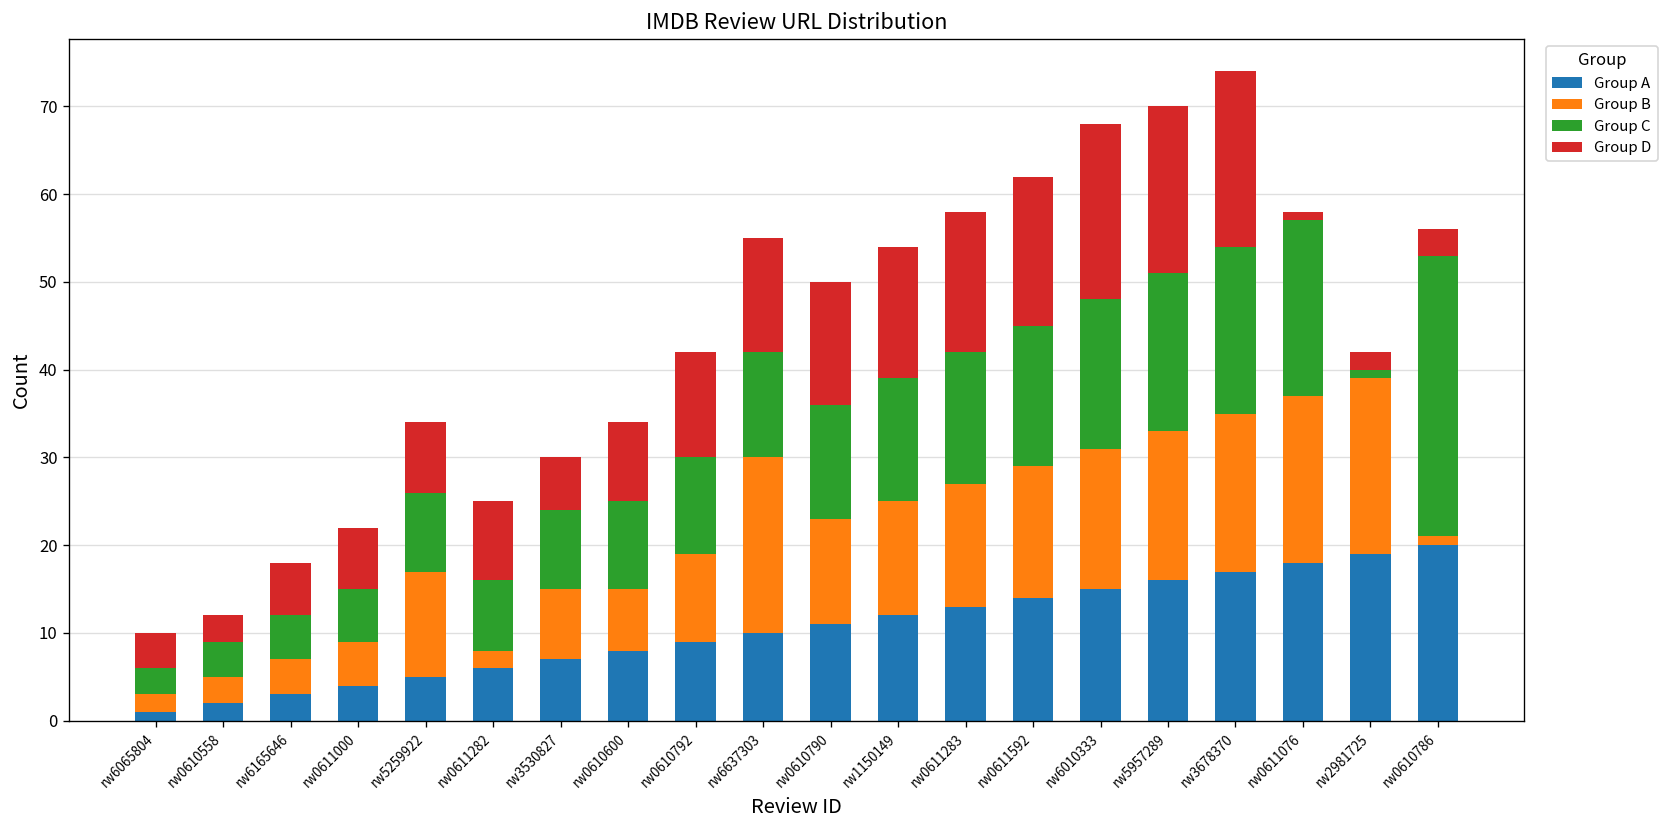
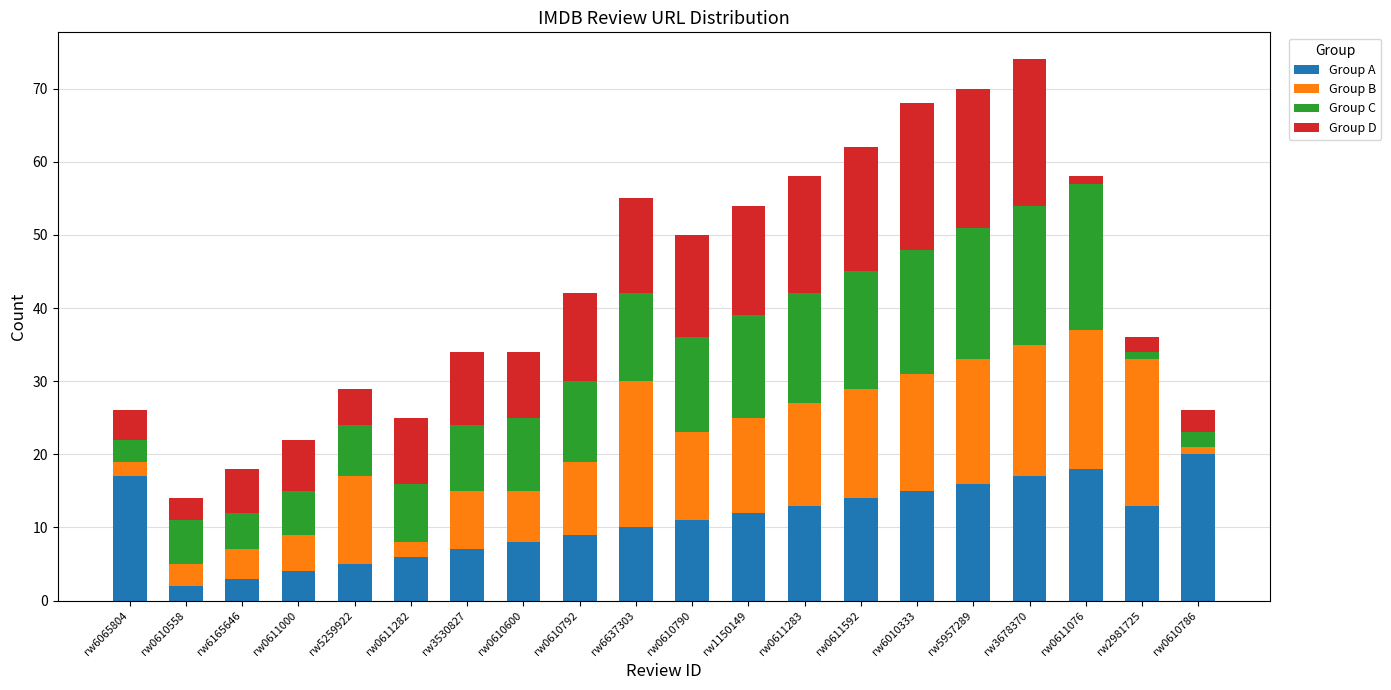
Group A, rw6065804: 1 -> 17
Group C, rw0610558: 4 -> 6
Group C, rw5259922: 9 -> 7
Group D, rw5259922: 8 -> 5
Group D, rw3530827: 6 -> 10
Group A, rw2981725: 19 -> 13
Group C, rw0610786: 32 -> 2
